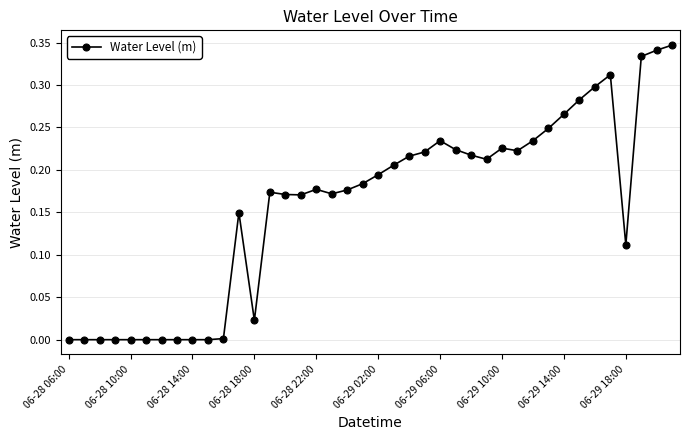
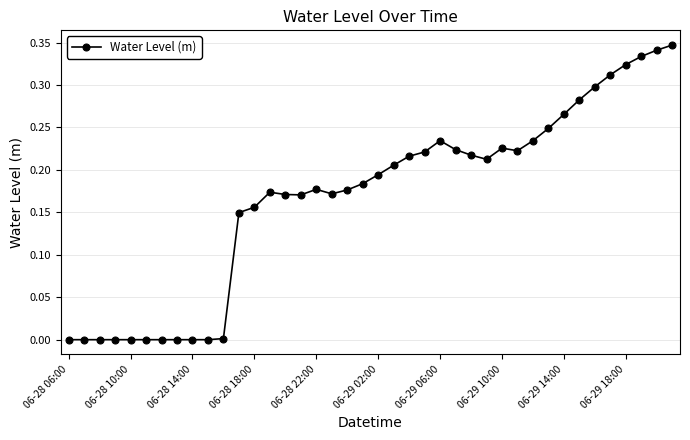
06-28 18:00: 0.02 -> 0.16
06-29 18:00: 0.11 -> 0.32
